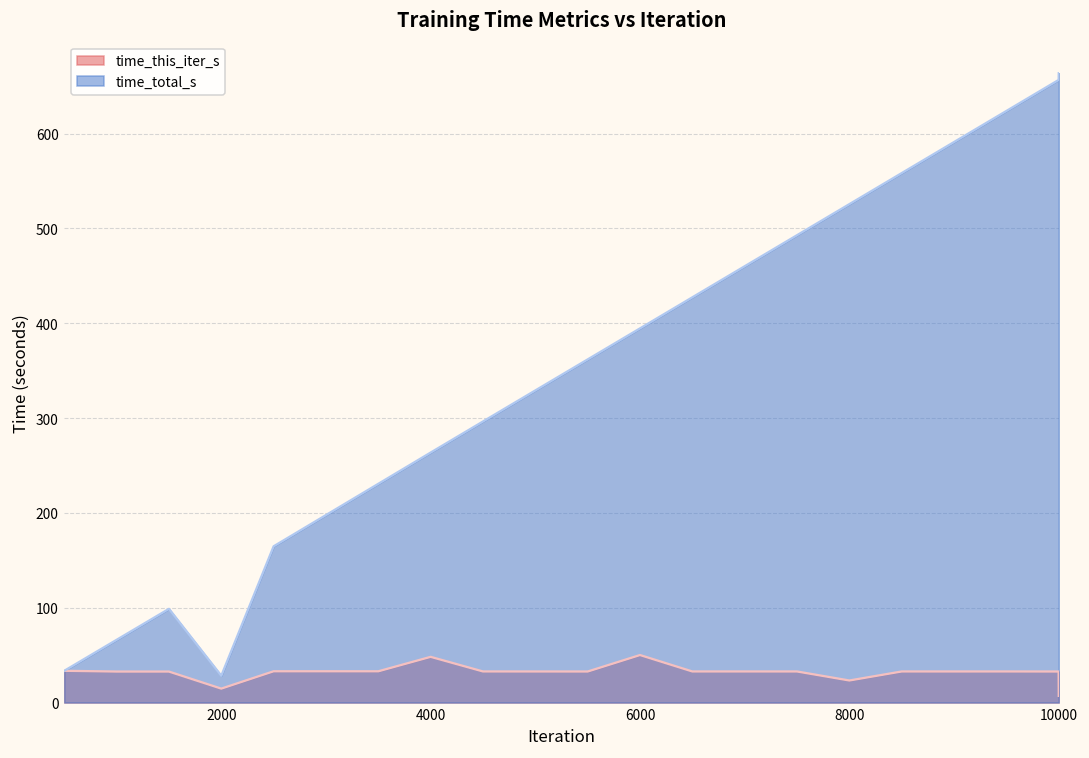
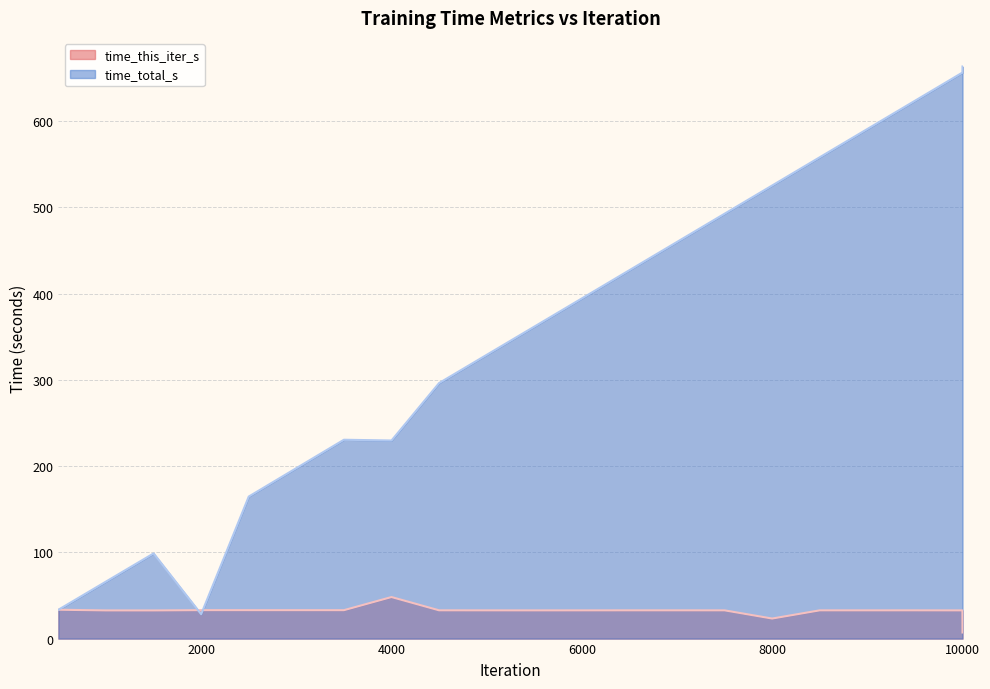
time_this_iter_s, 2000: 10 -> 30
time_total_s, 4000: 260 -> 230
time_this_iter_s, 6000: 50 -> 30
